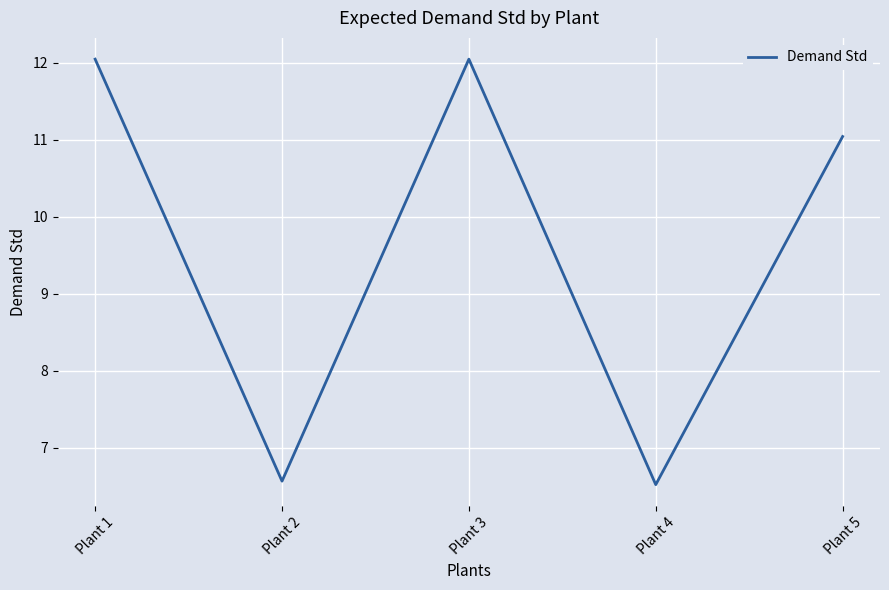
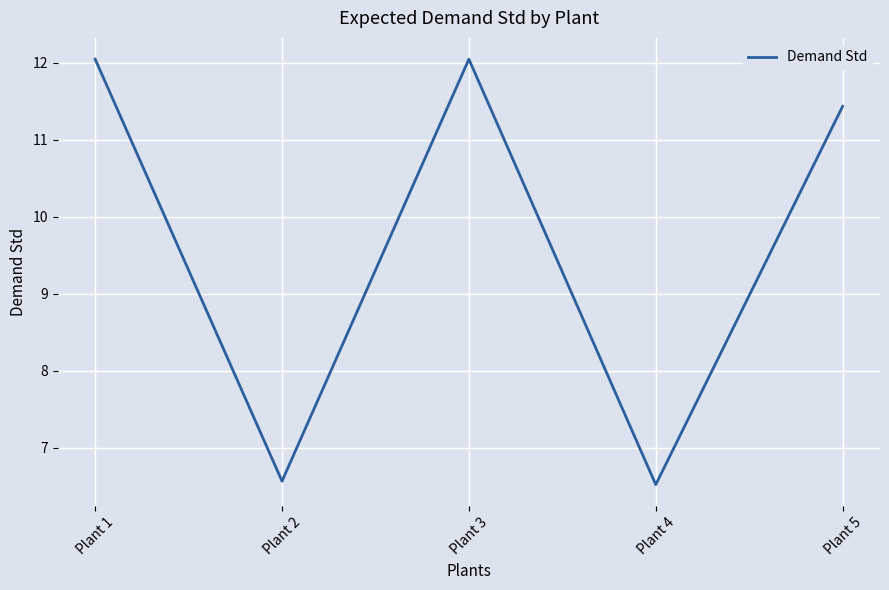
Plant 5: 11.0 -> 11.4
